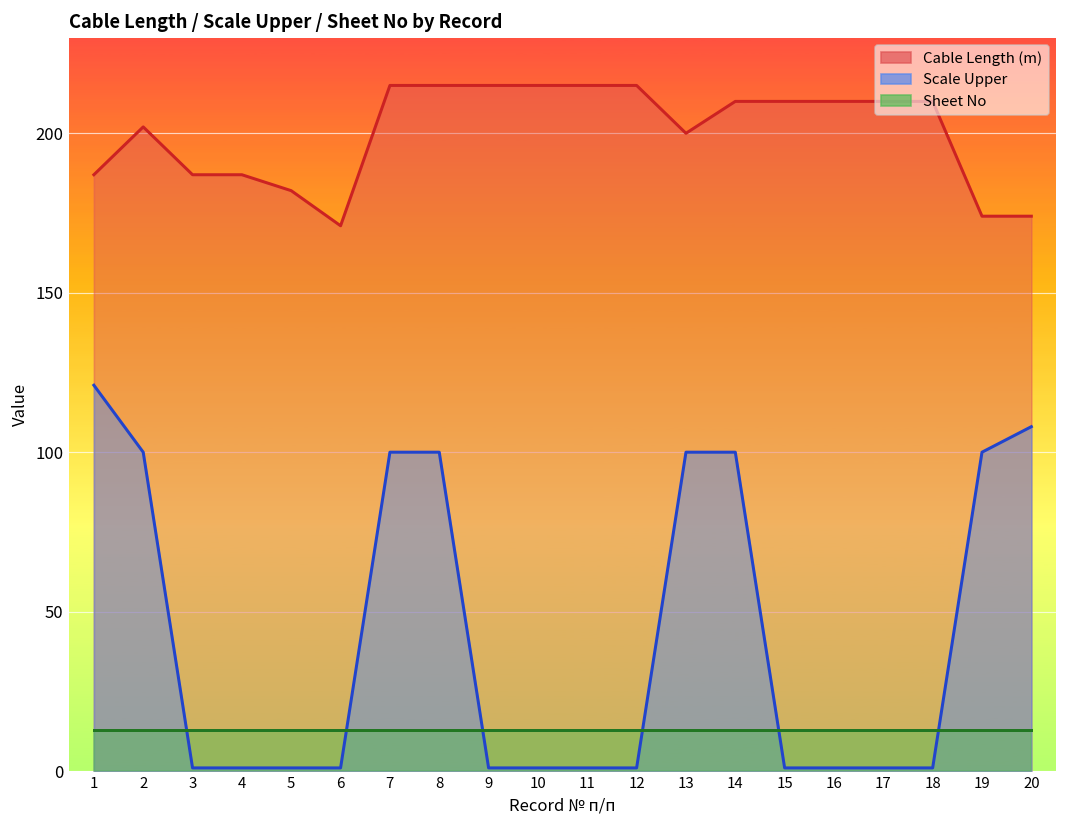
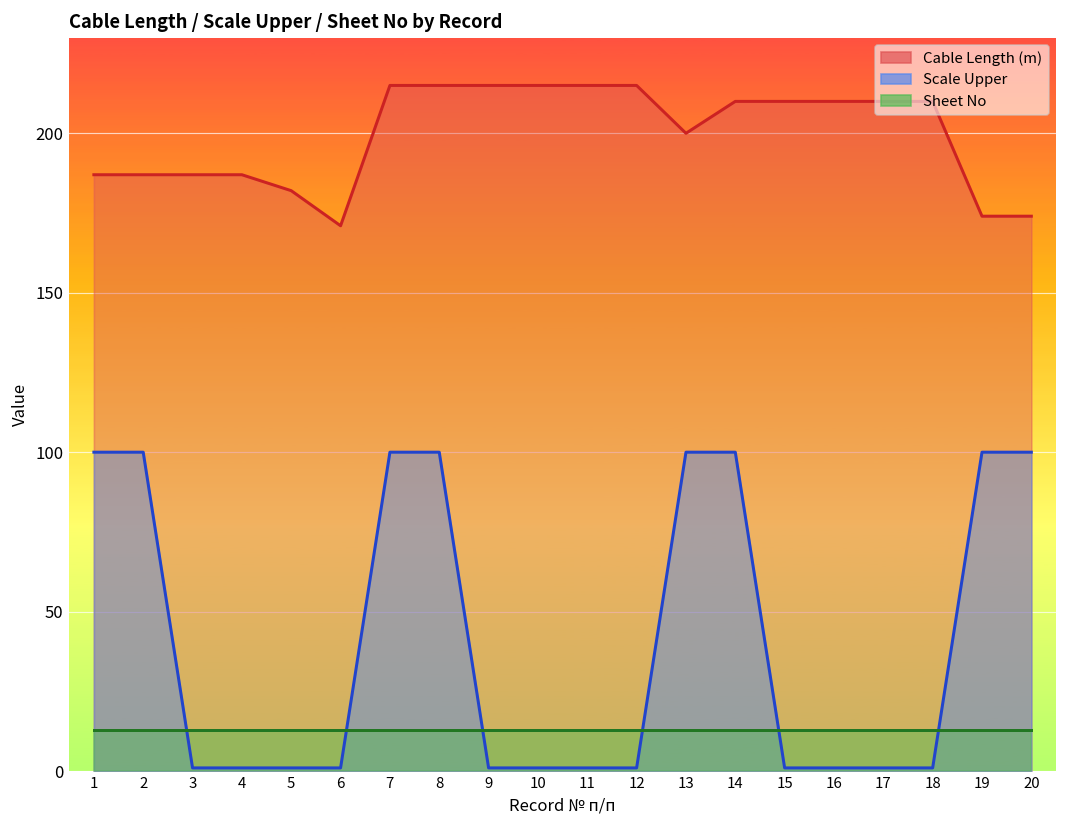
Scale Upper, 1: 121 -> 100
Cable Length (m), 2: 202 -> 187
Scale Upper, 20: 108 -> 100
